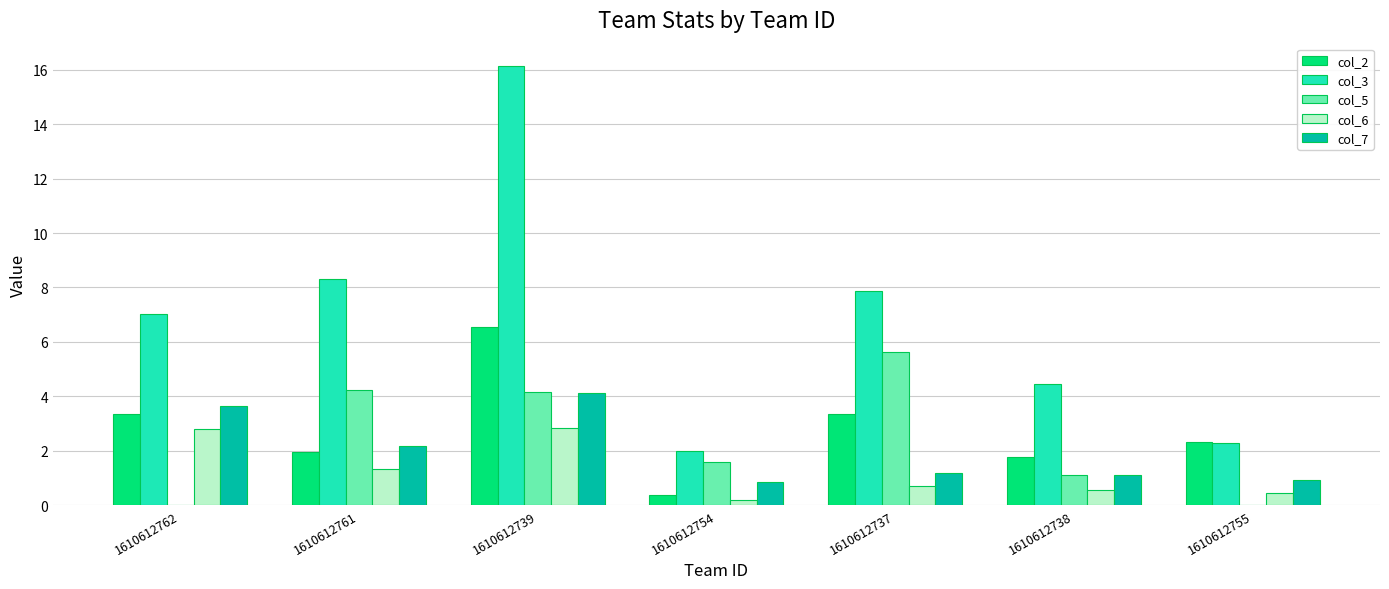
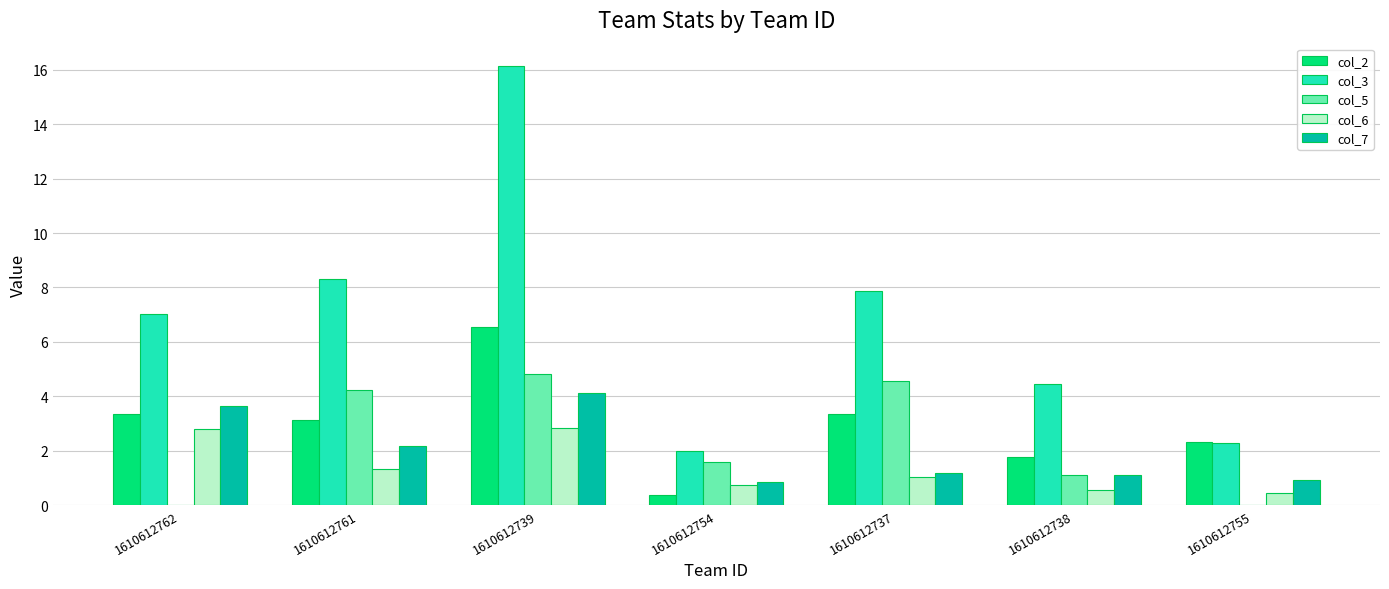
col_2, 1610612761: 2.0 -> 3.1
col_5, 1610612739: 4.1 -> 4.8
col_6, 1610612754: 0.2 -> 0.8
col_5, 1610612737: 5.6 -> 4.6
col_6, 1610612737: 0.7 -> 1.0
